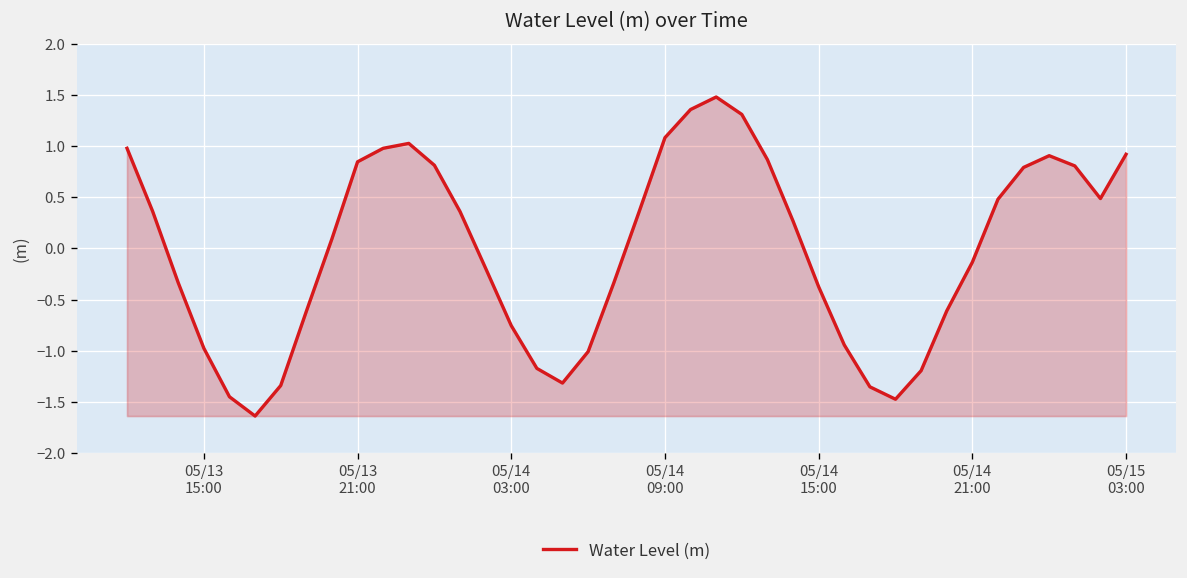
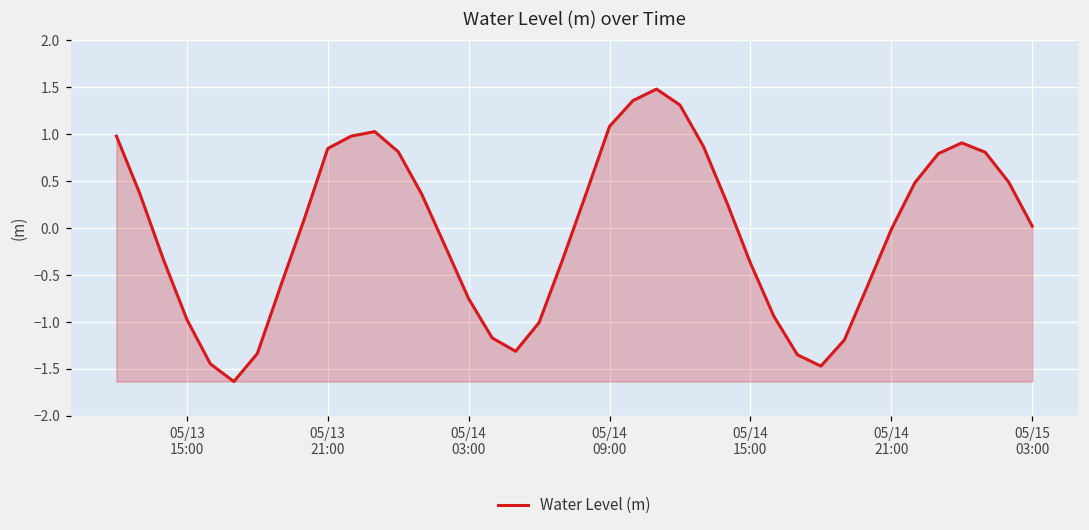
05/14 21:00: -0.1 -> 0.0
05/15 03:00: 0.9 -> 0.0
